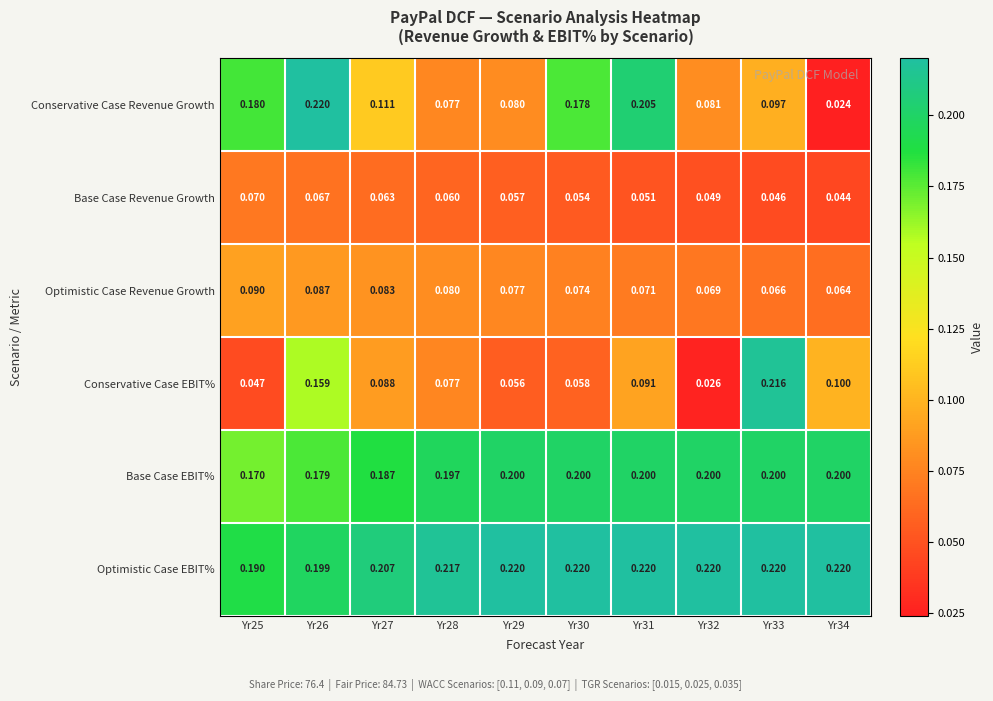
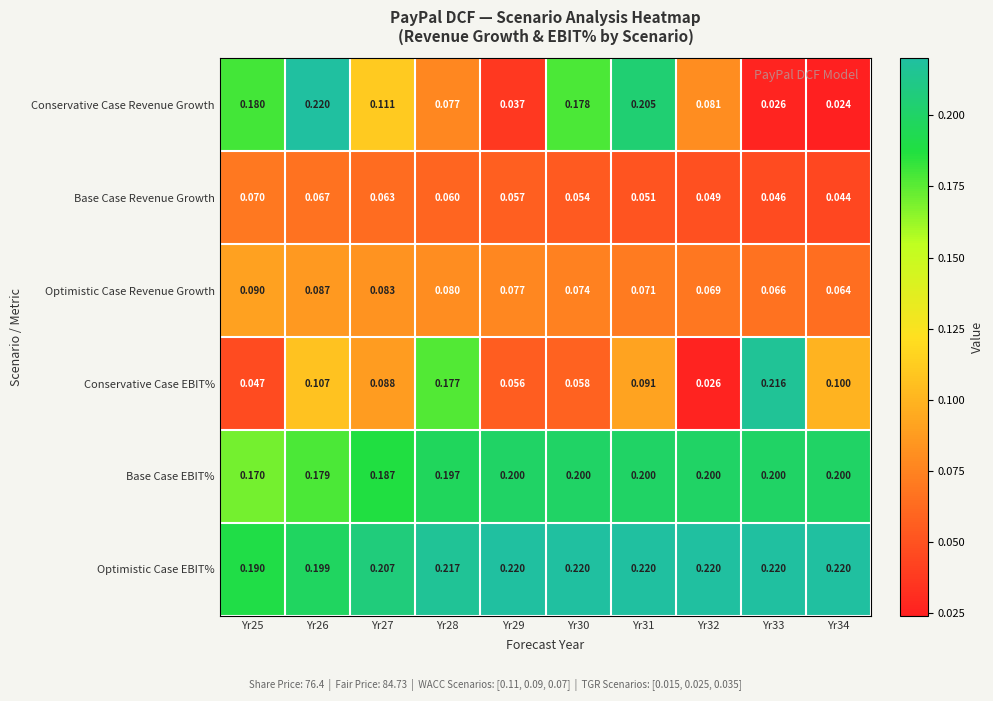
Conservative Case Revenue Growth, Yr29: 0.080 -> 0.037
Conservative Case Revenue Growth, Yr33: 0.097 -> 0.026
Conservative Case EBIT%, Yr26: 0.159 -> 0.107
Conservative Case EBIT%, Yr28: 0.077 -> 0.177
